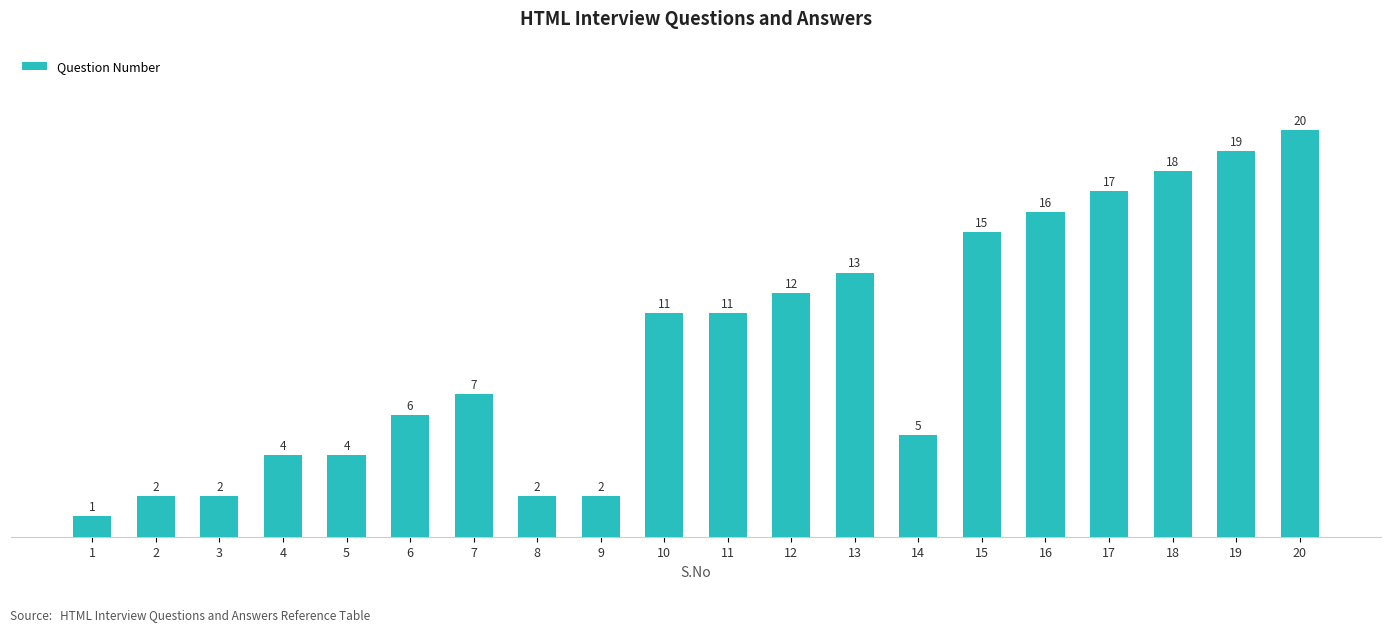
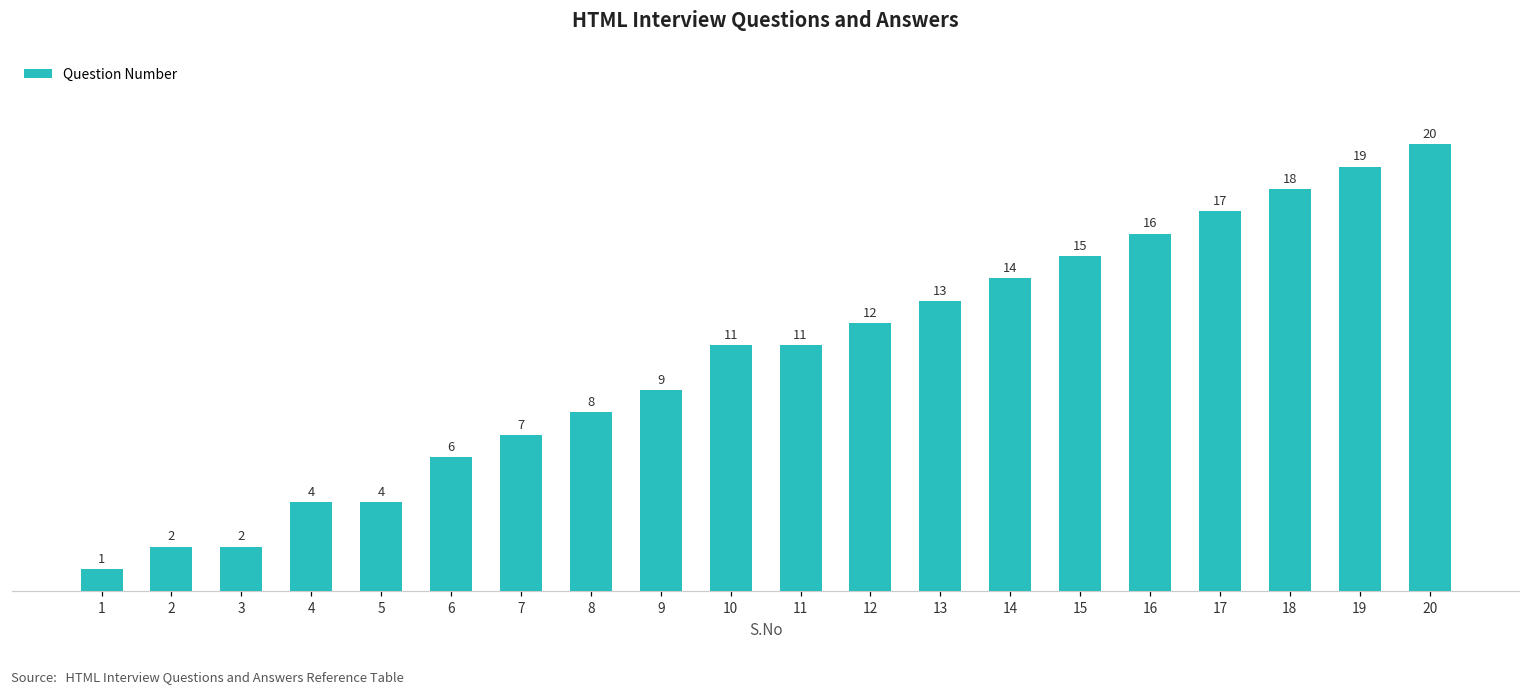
8: 2 -> 8
9: 2 -> 9
14: 5 -> 14
